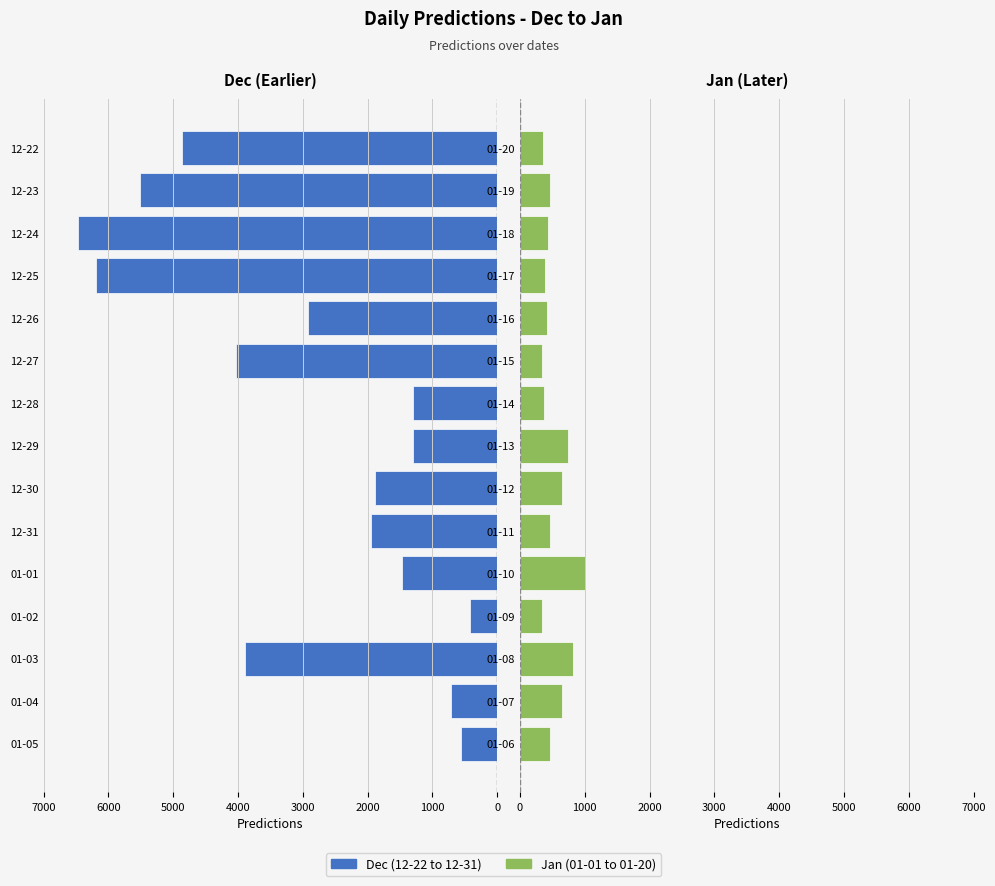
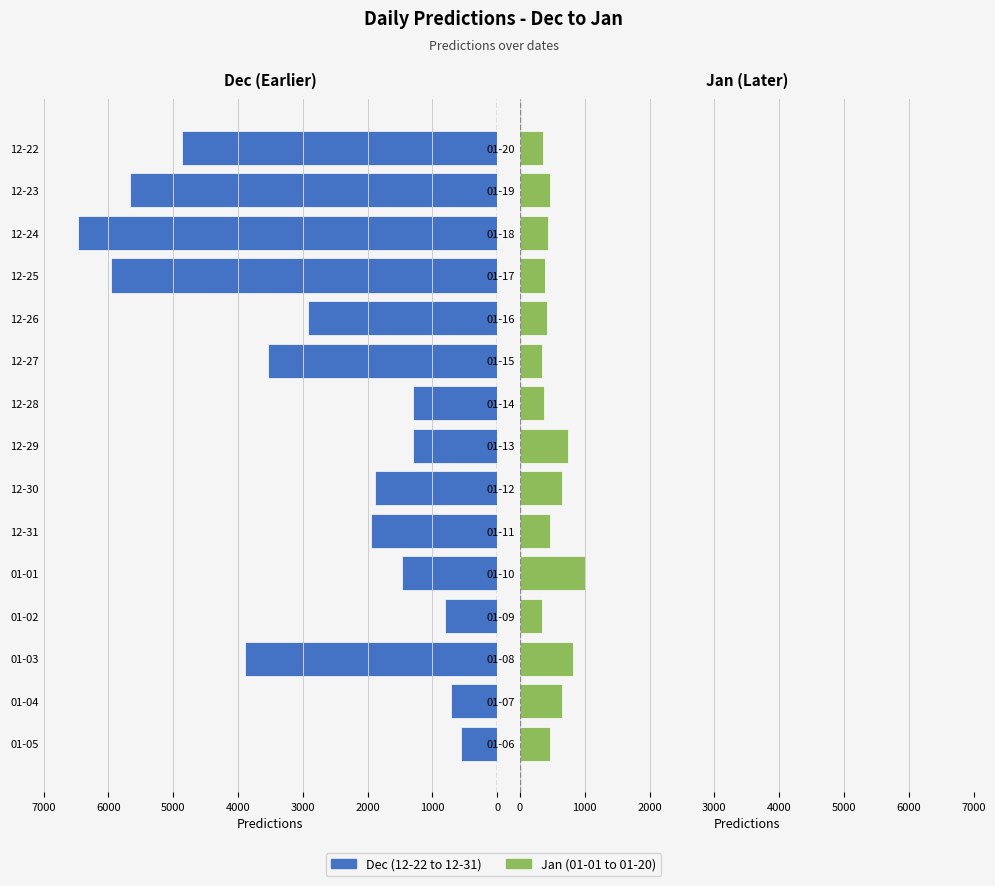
Dec (Earlier), 12-23: 5500 -> 5700
Dec (Earlier), 12-25: 6200 -> 6000
Dec (Earlier), 12-27: 4000 -> 3500
Dec (Earlier), 01-02: 400 -> 800
